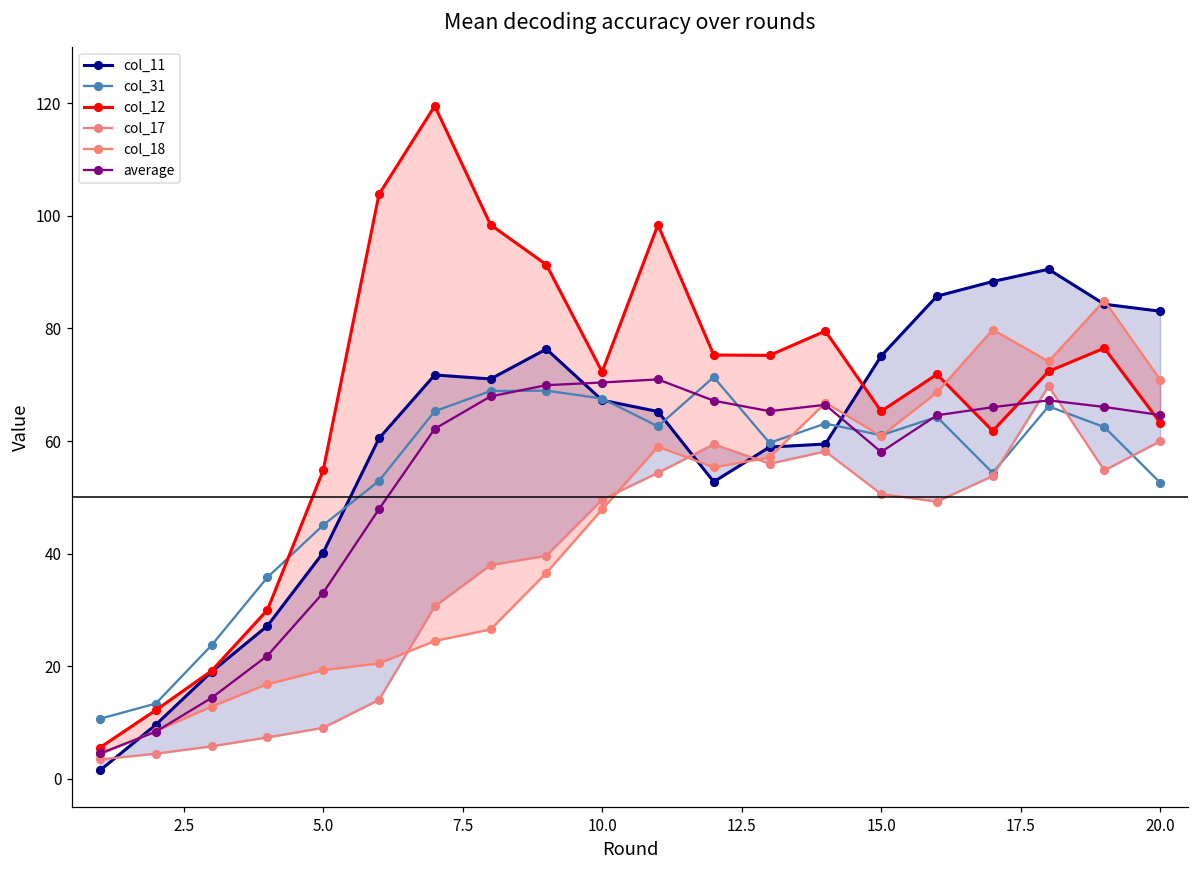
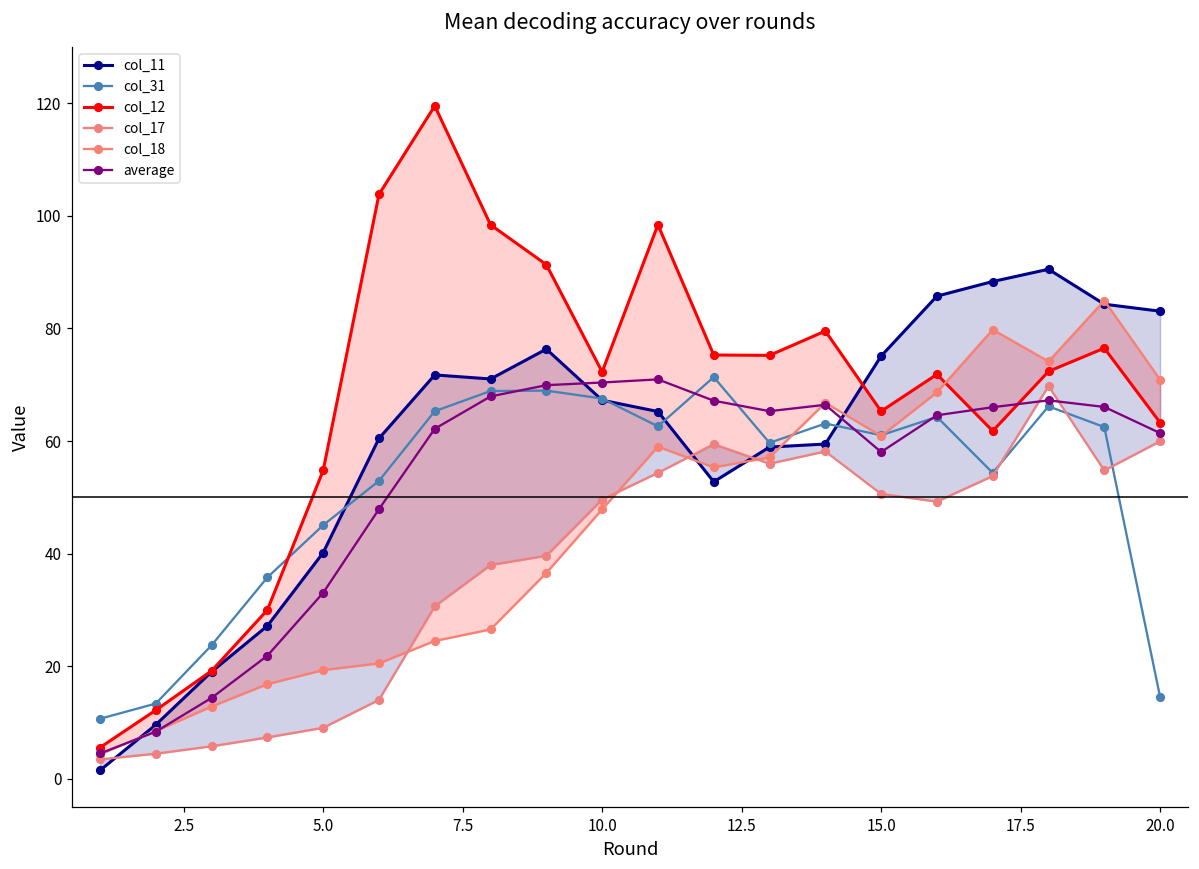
col_31, 20.0: 53 -> 15
average, 20.0: 65 -> 61
